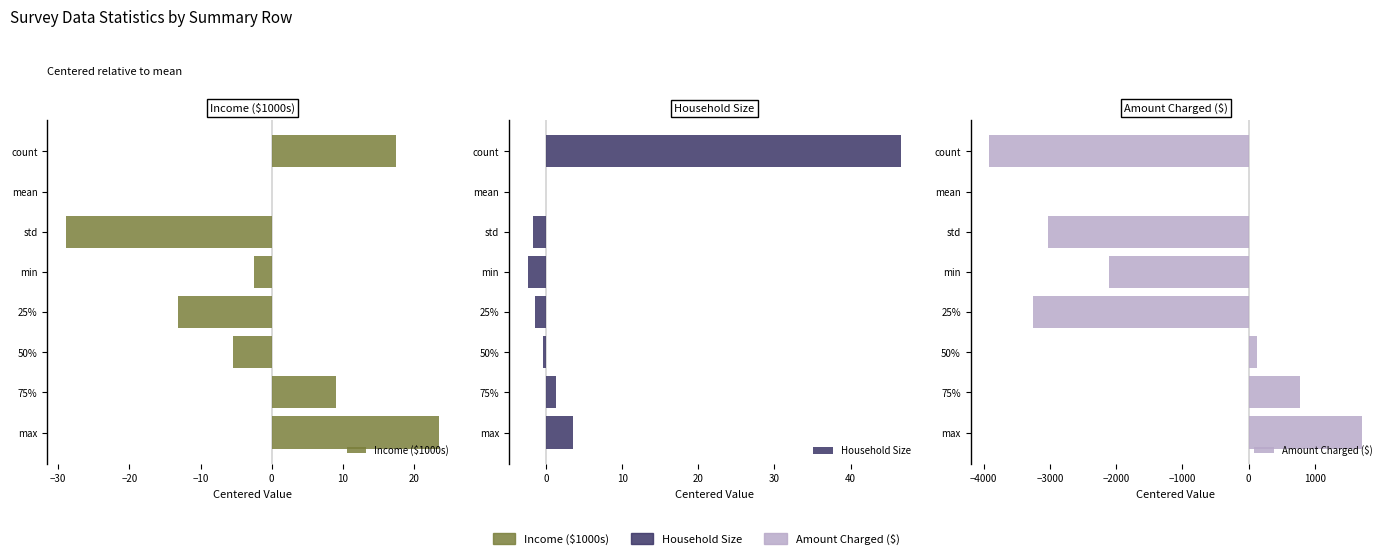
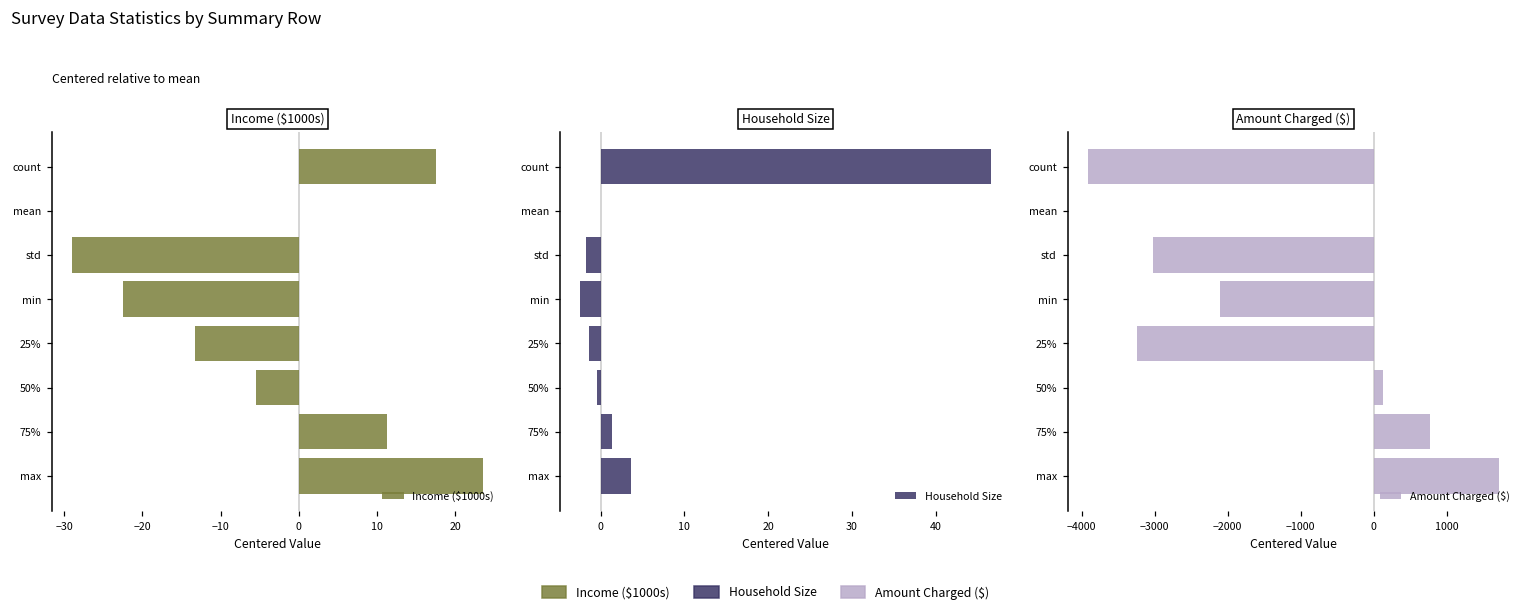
Income ($1000s), min: -2 -> -22
Income ($1000s), 75%: 9 -> 11
